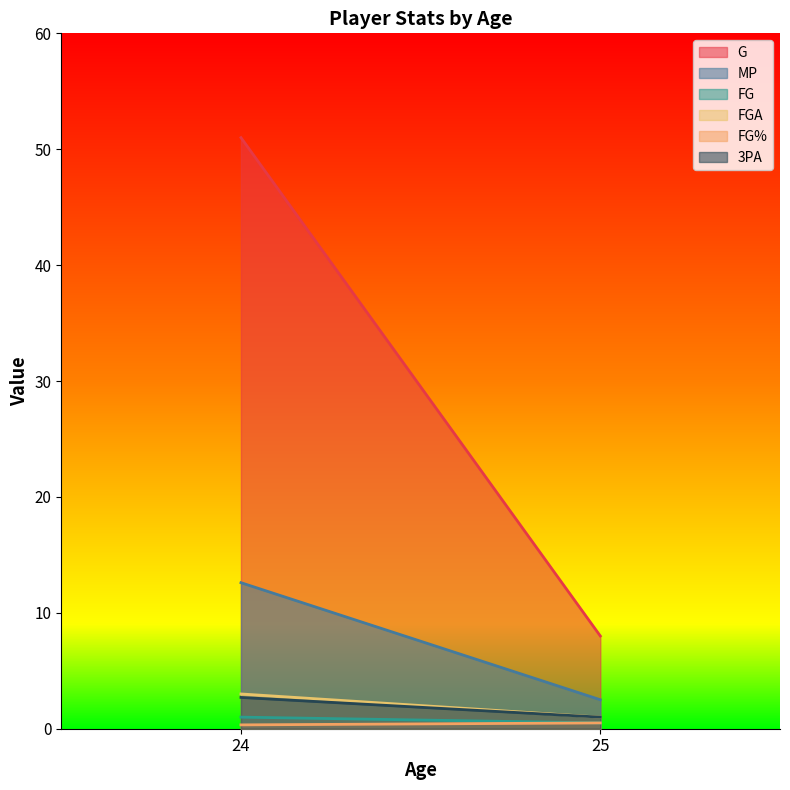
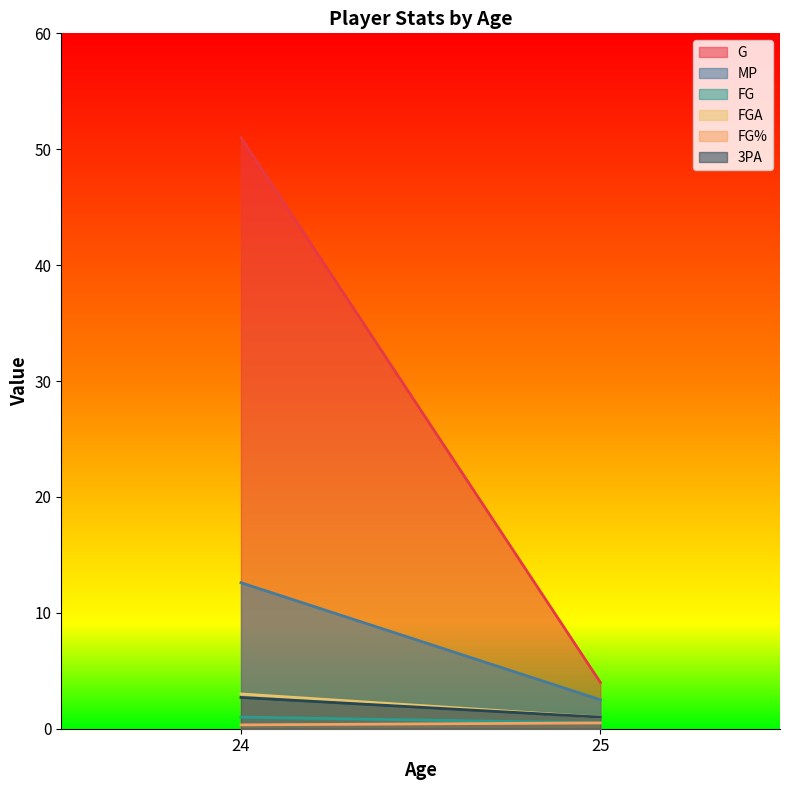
G, 25: 8 -> 4
